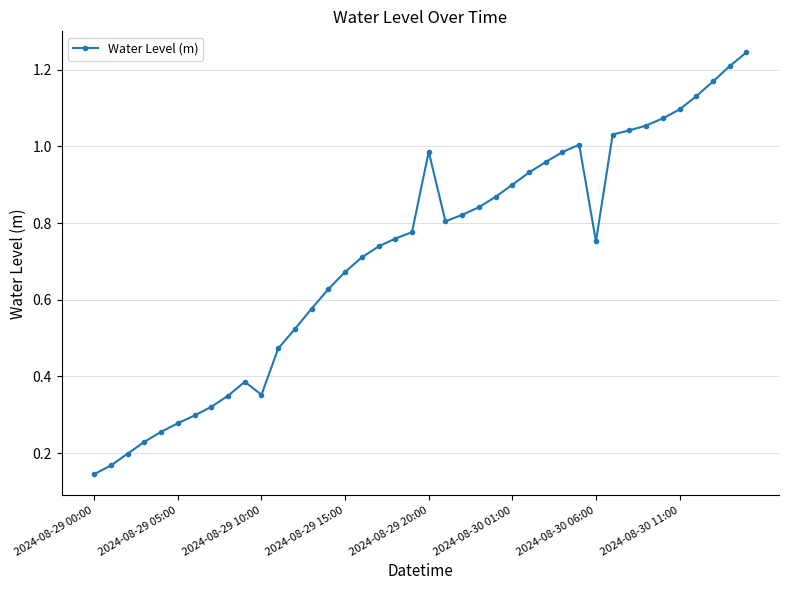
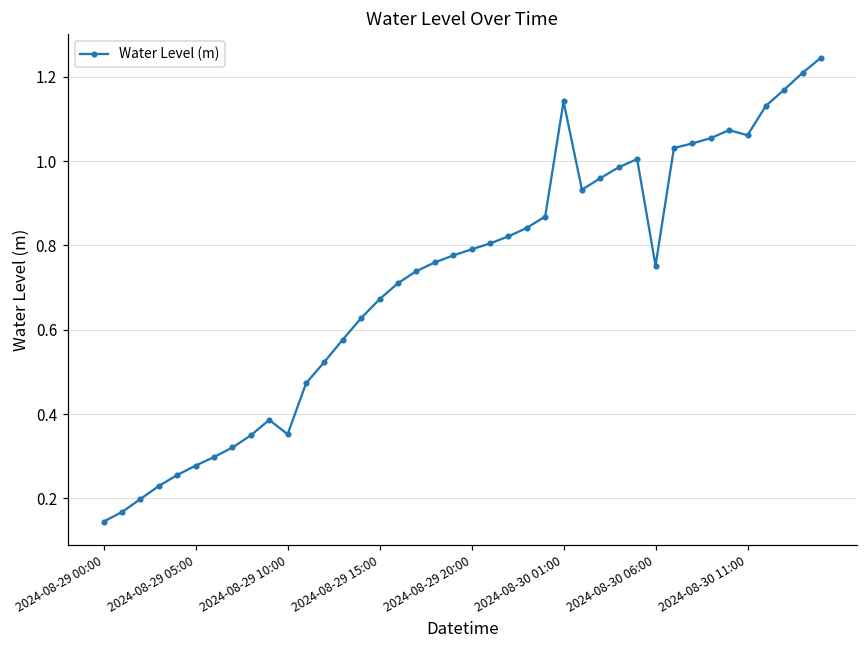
2024-08-29 20:00: 0.99 -> 0.79
2024-08-30 01:00: 0.90 -> 1.14
2024-08-30 11:00: 1.10 -> 1.06
